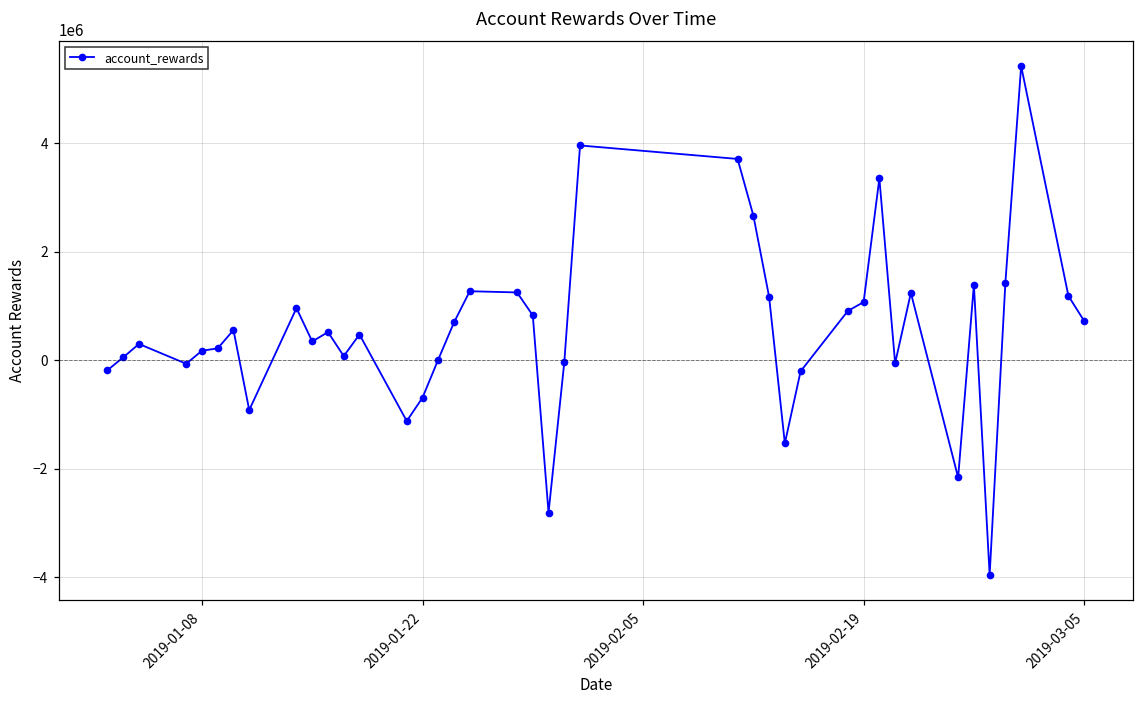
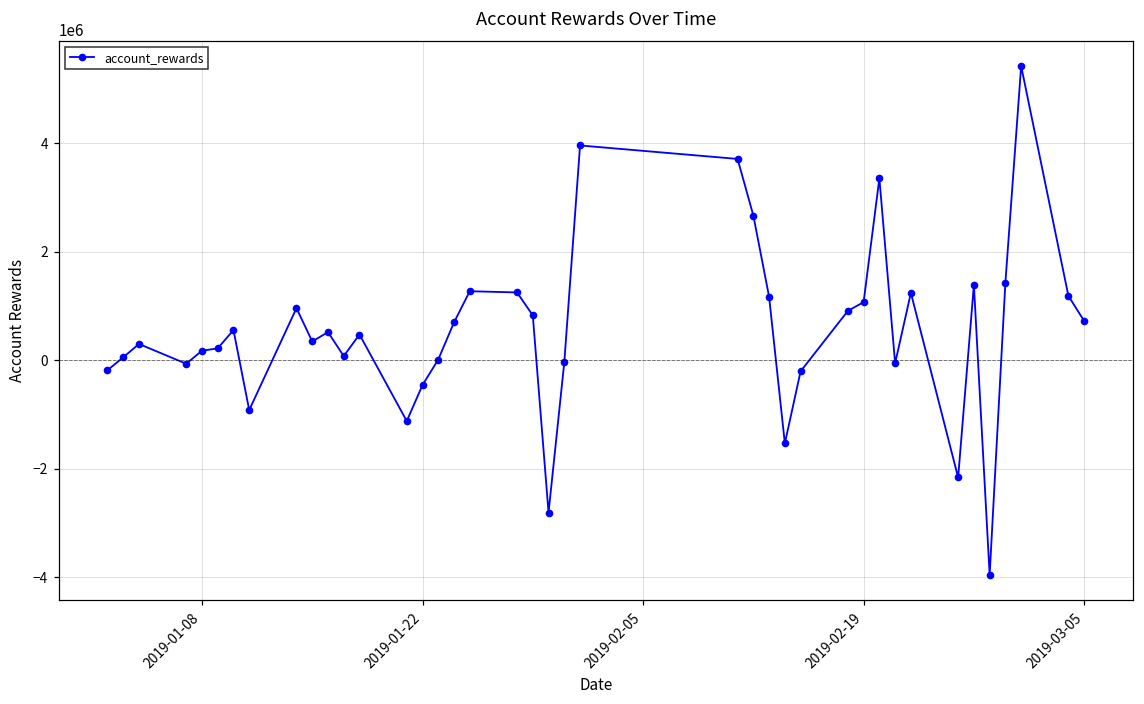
2019-01-22: -700000 -> -500000
